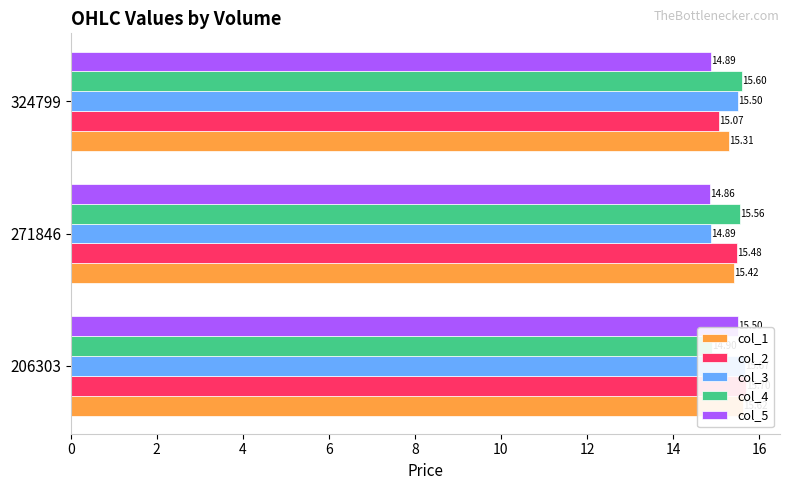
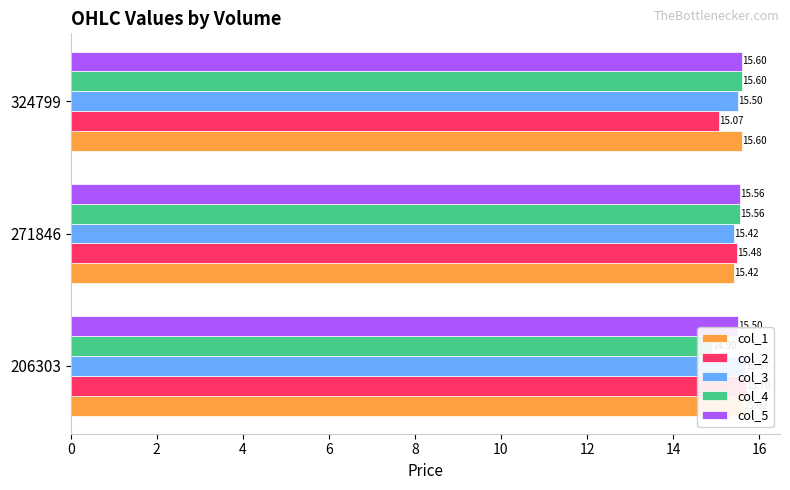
col_5, 324799: 14.89 -> 15.60
col_1, 324799: 15.31 -> 15.60
col_5, 271846: 14.86 -> 15.56
col_3, 271846: 14.89 -> 15.42
